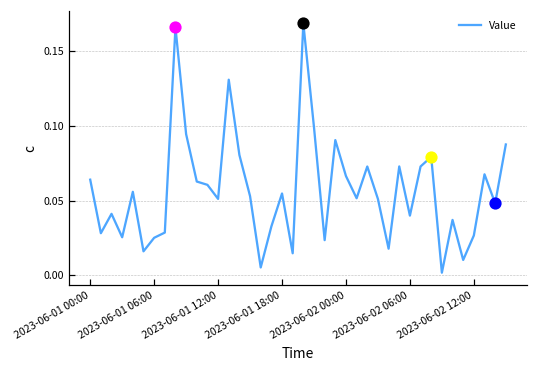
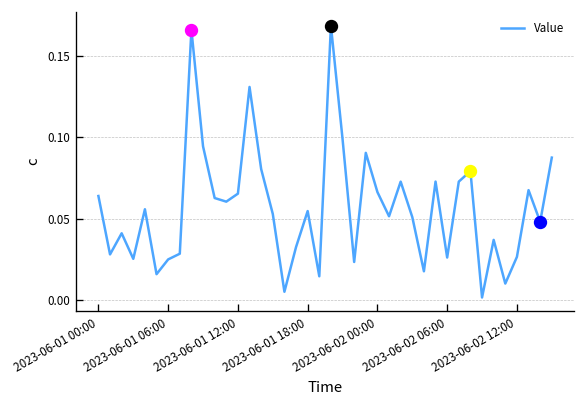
Value, 2023-06-01 12:00: 0.051 -> 0.065
Value, 2023-06-02 06:00: 0.040 -> 0.026
